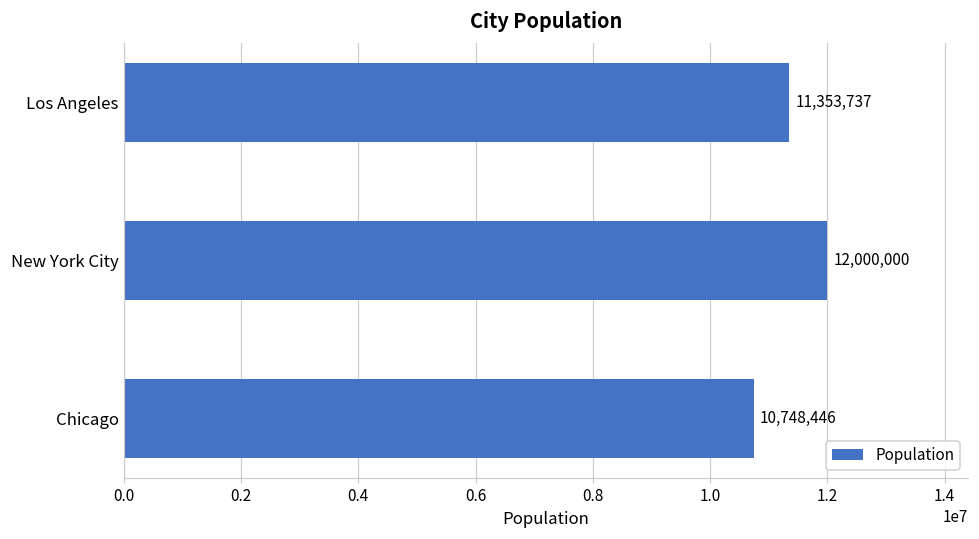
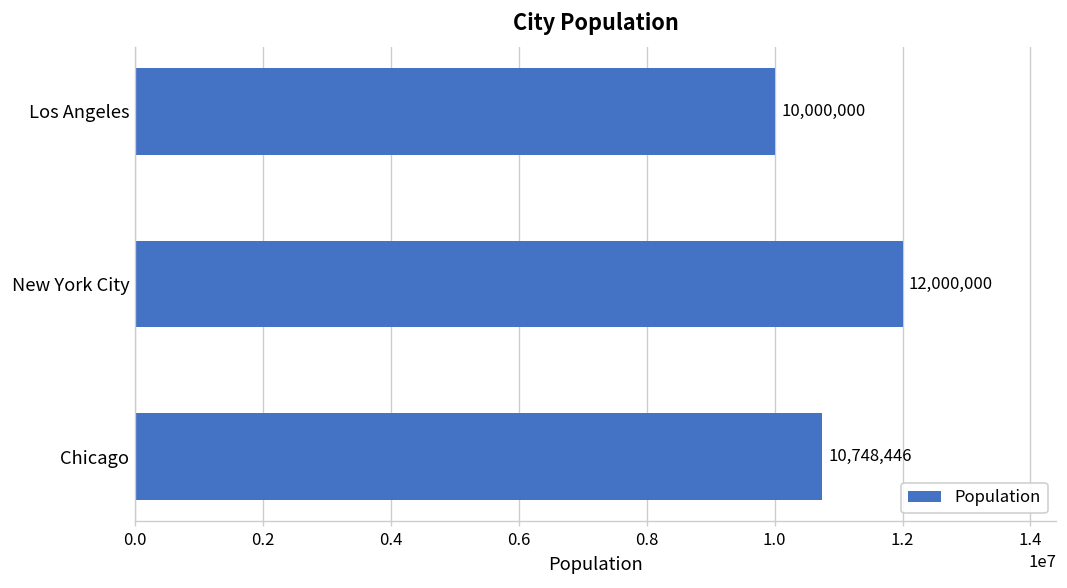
Los Angeles: 11,353,737 -> 10,000,000
